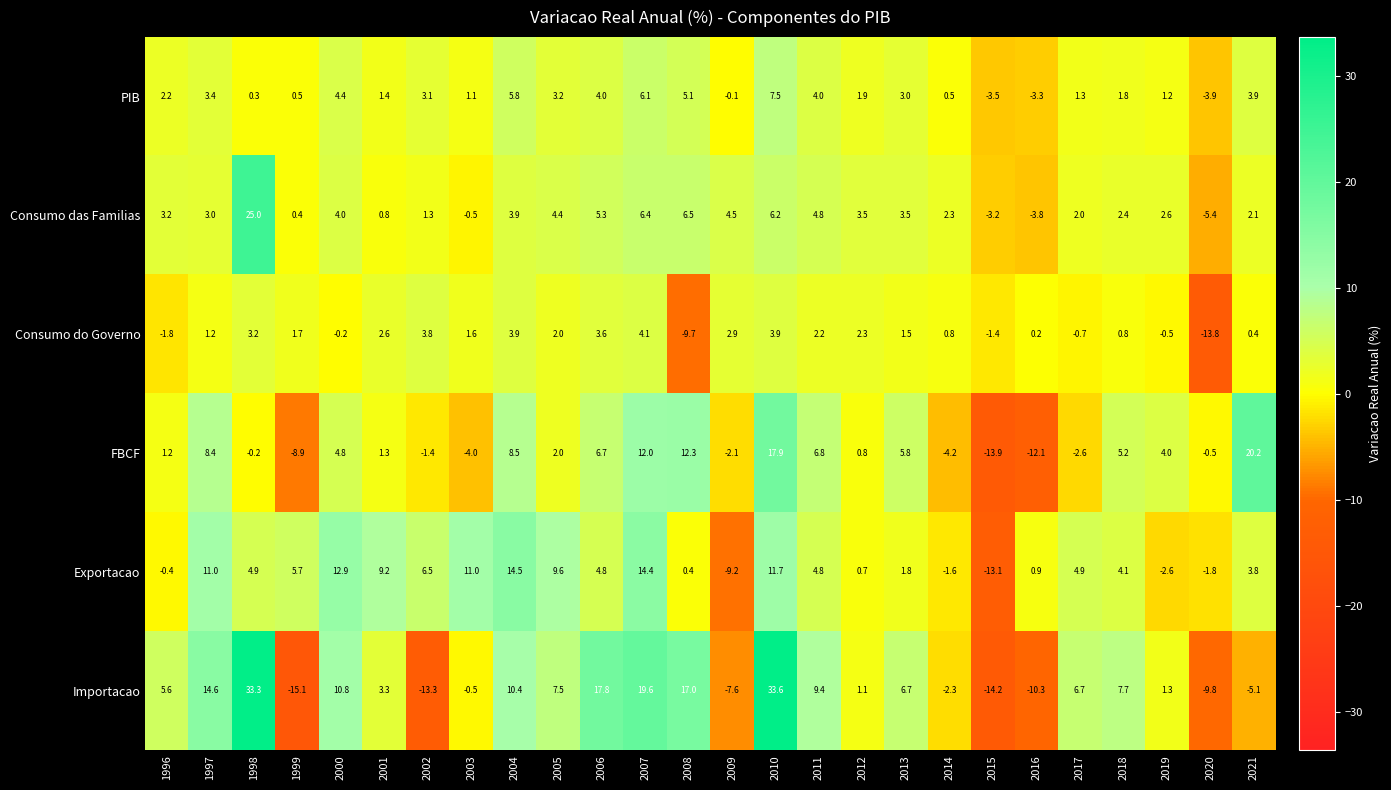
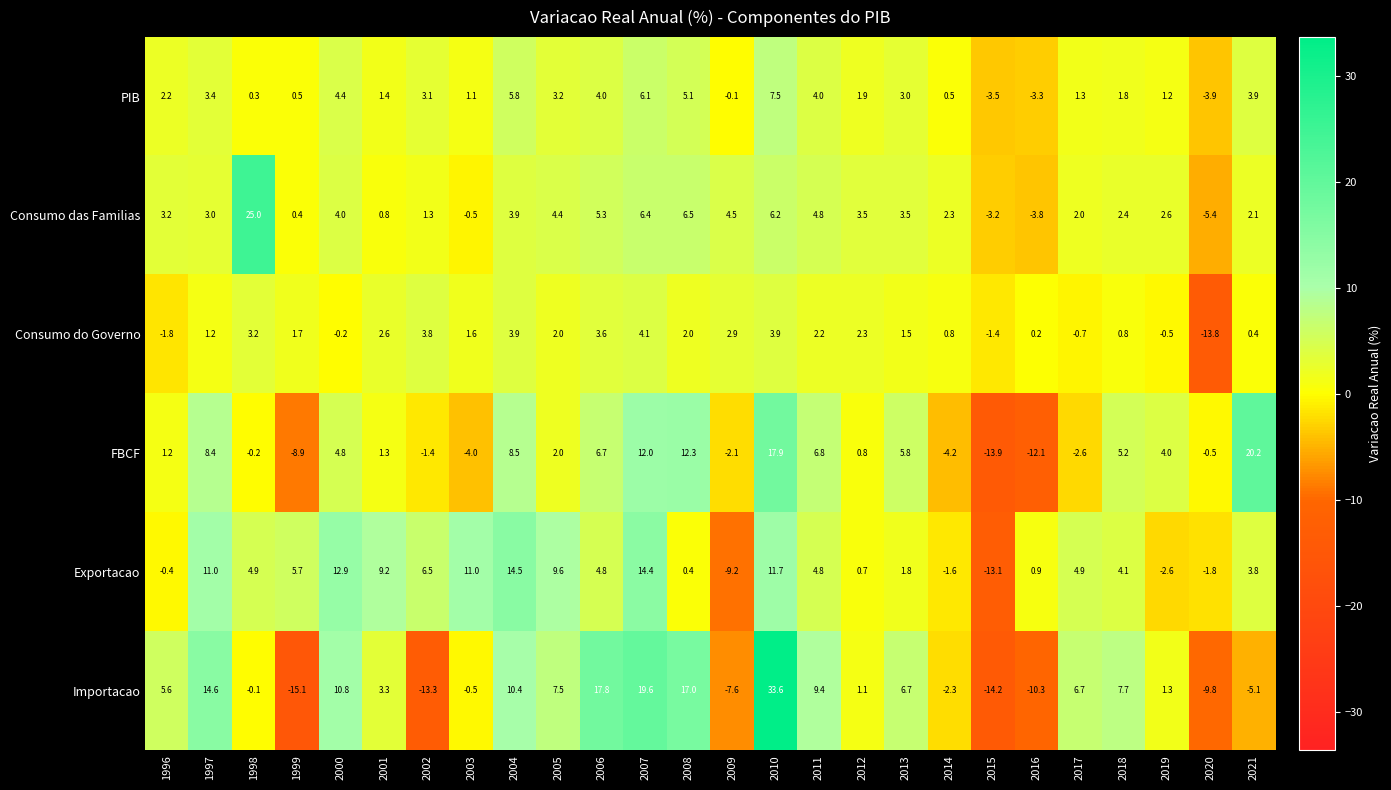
Consumo do Governo, 2008: -9.7 -> 2.0
Importacao, 1998: 33.3 -> -0.1
